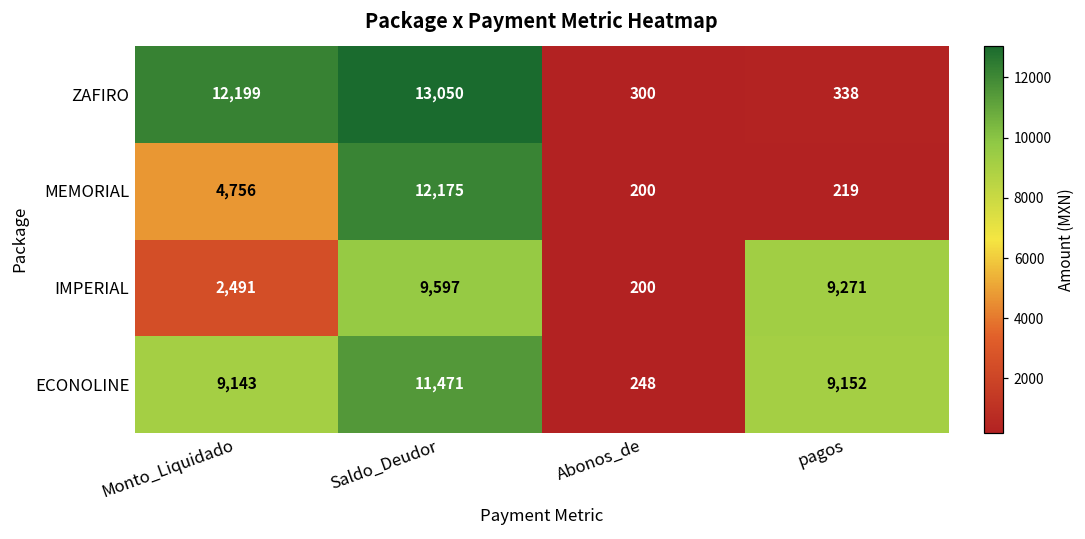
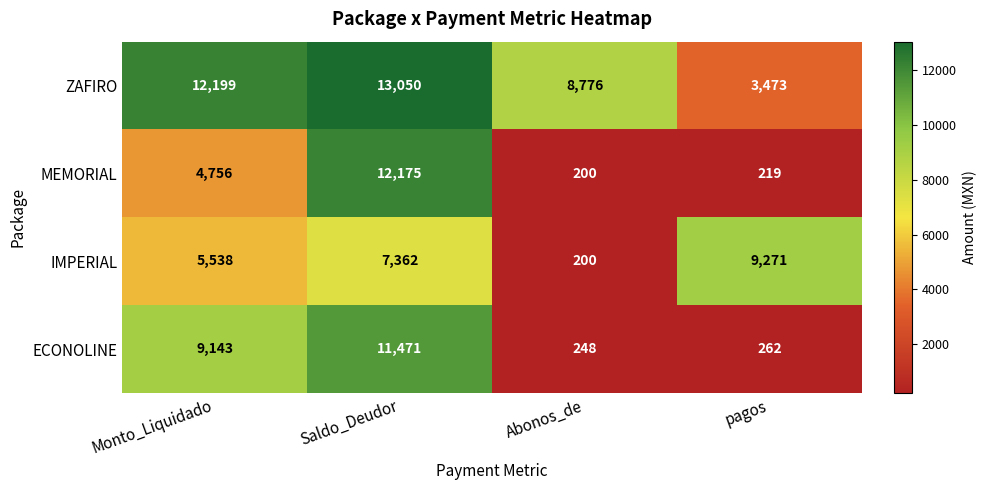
ZAFIRO, Abonos_de: 300 -> 8,776
ZAFIRO, pagos: 338 -> 3,473
IMPERIAL, Monto_Liquidado: 2,491 -> 5,538
IMPERIAL, Saldo_Deudor: 9,597 -> 7,362
ECONOLINE, pagos: 9,152 -> 262
